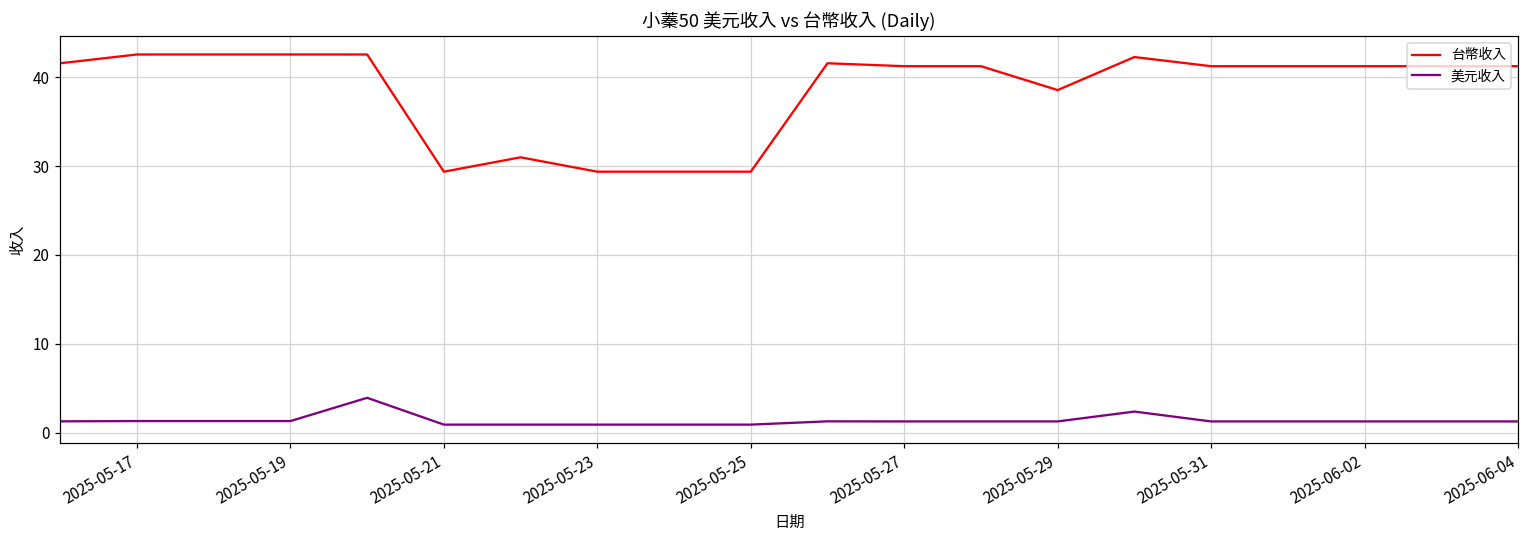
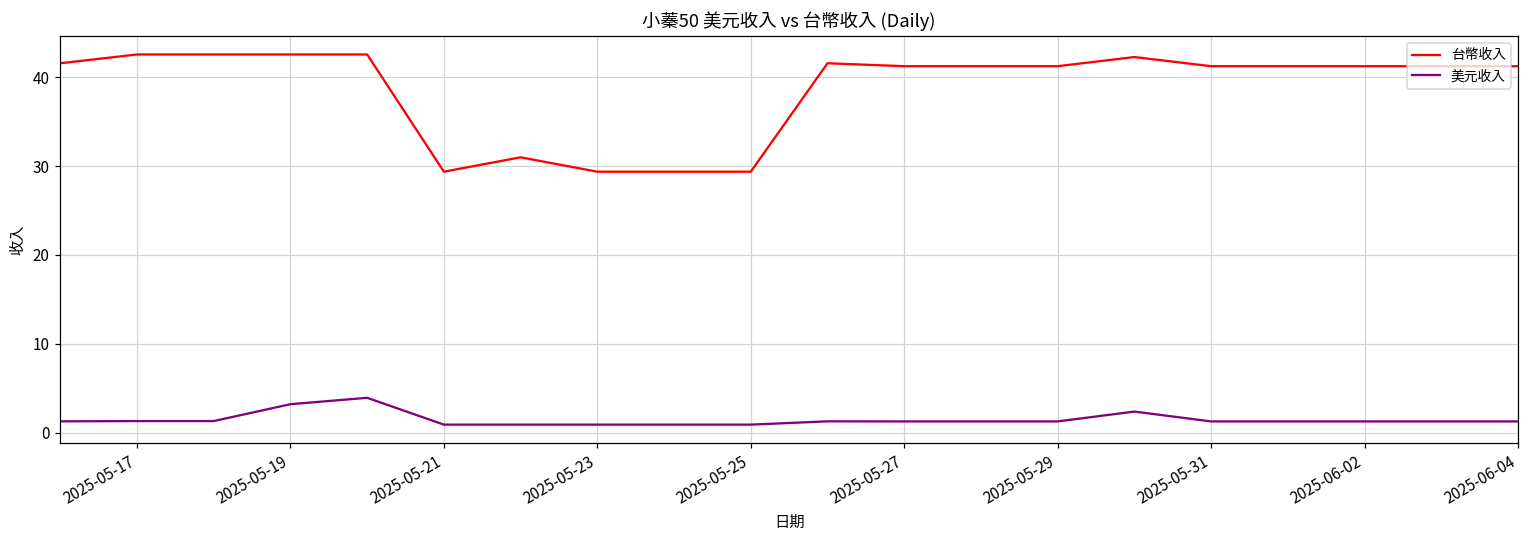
美元收入, 2025-05-19: 1 -> 3
台幣收入, 2025-05-29: 39 -> 41
